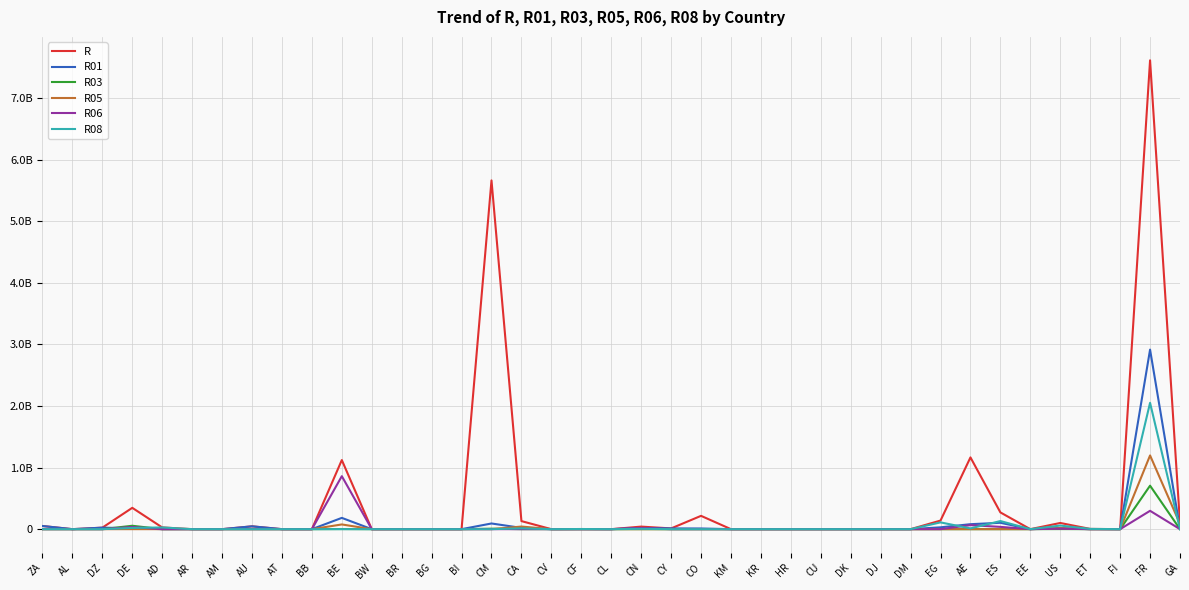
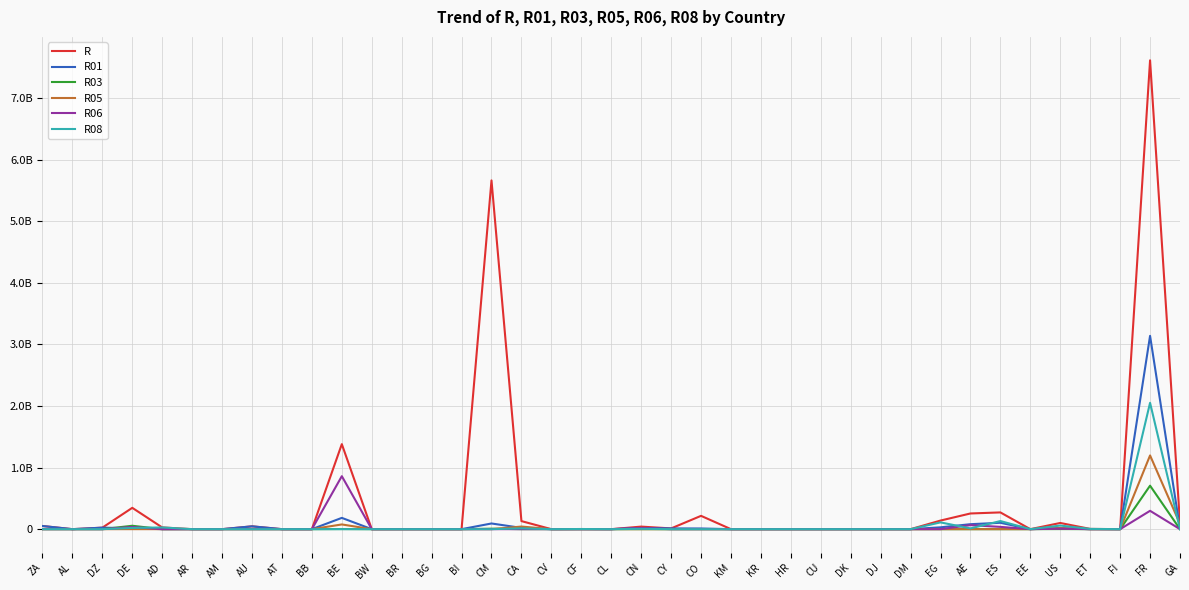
R, BE: 1100000000 -> 1400000000
R, AE: 1200000000 -> 300000000
R01, FR: 2900000000 -> 3100000000
